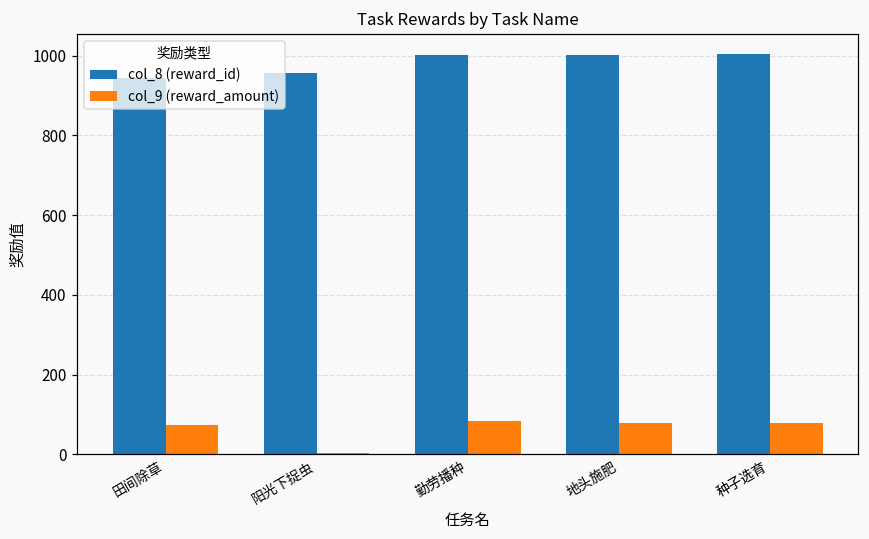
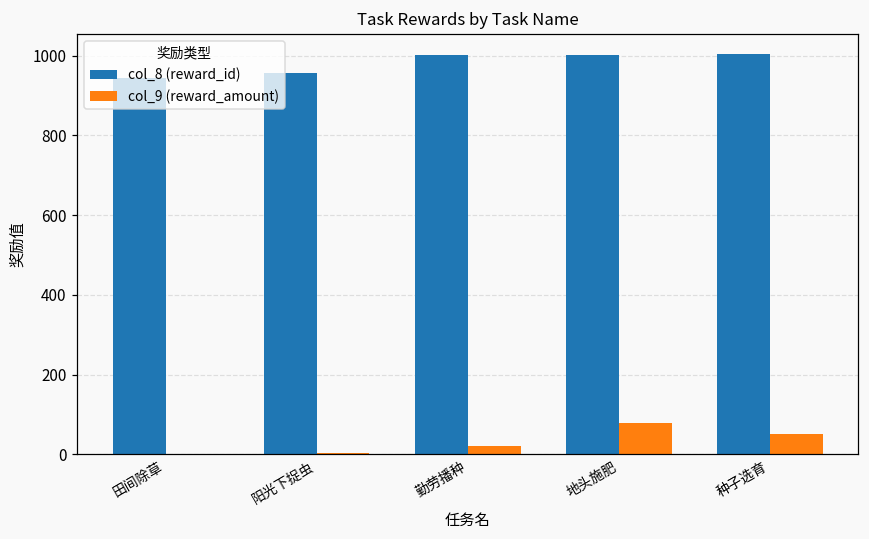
col_9 (reward_amount), 田间除草: 70 -> 0
col_9 (reward_amount), 勤劳播种: 80 -> 20
col_9 (reward_amount), 种子选育: 80 -> 50
